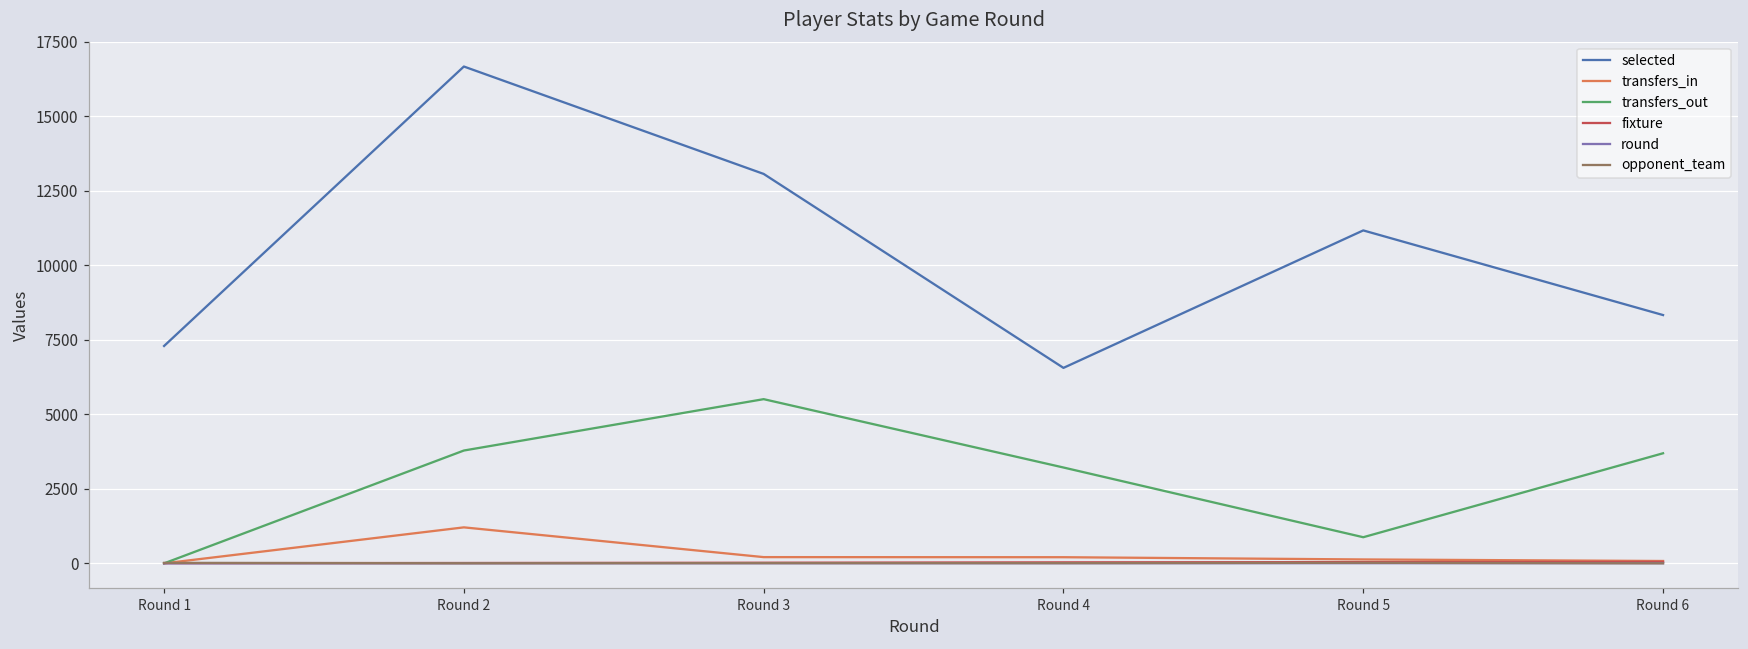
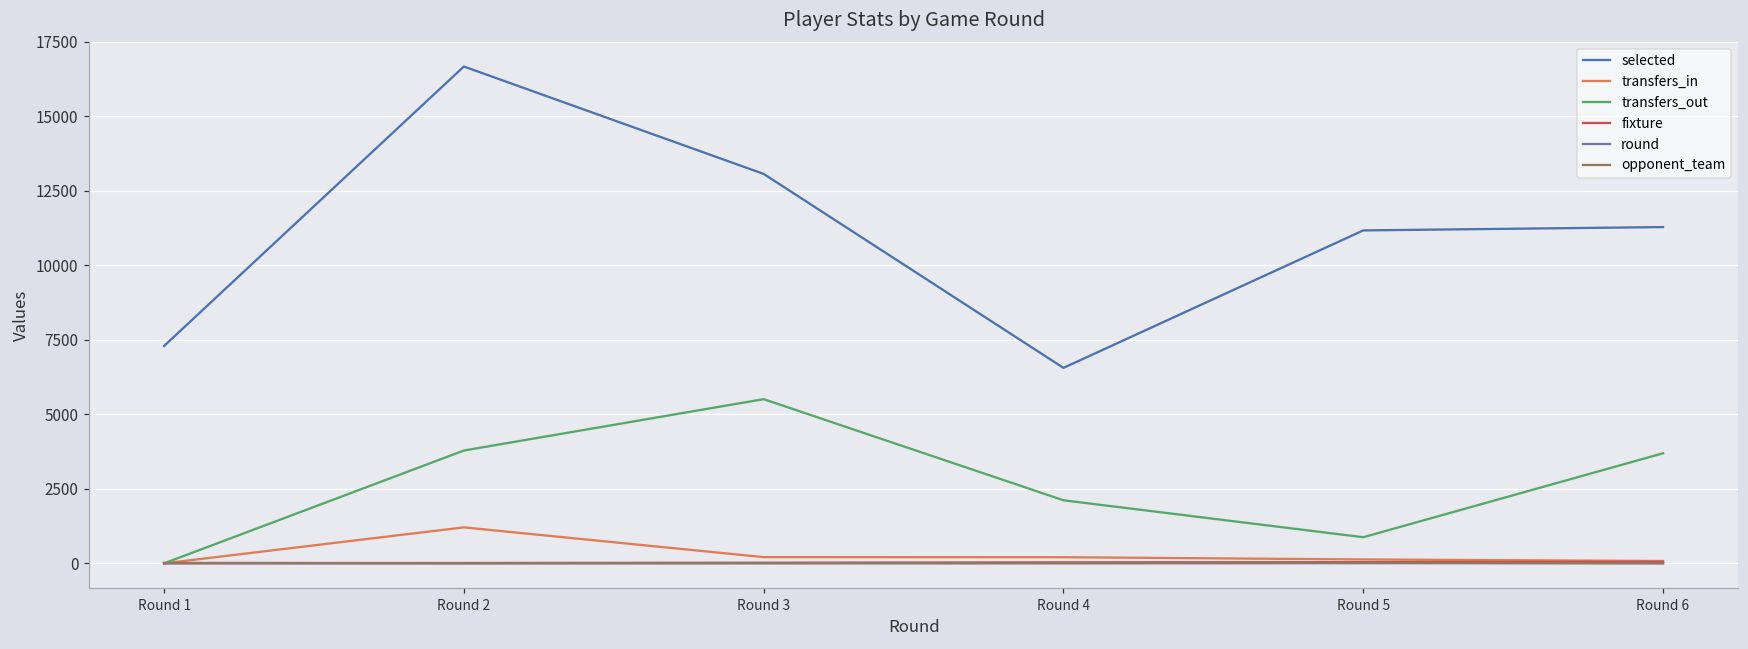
transfers_out, Round 4: 3200 -> 2100
selected, Round 6: 8300 -> 11300
